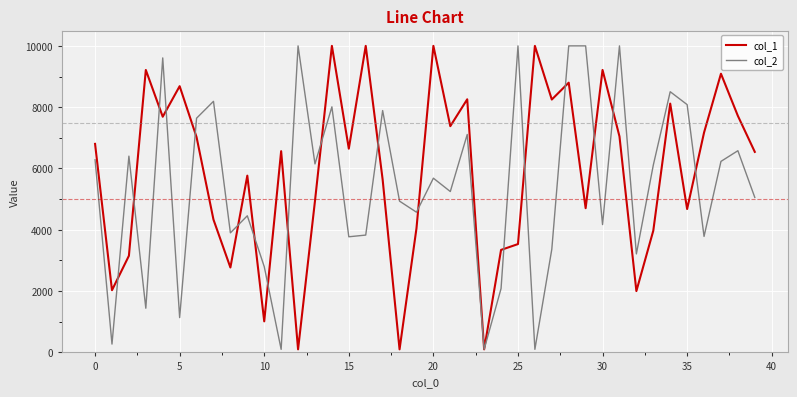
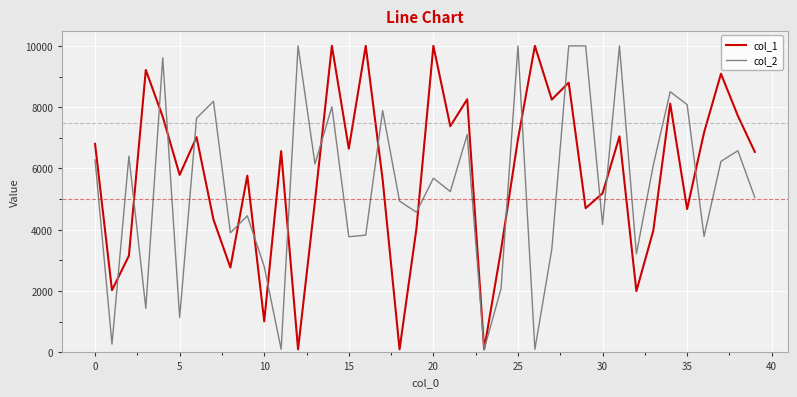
col_1, 5: 8700 -> 5800
col_1, 25: 3500 -> 7000
col_1, 30: 9200 -> 5200
